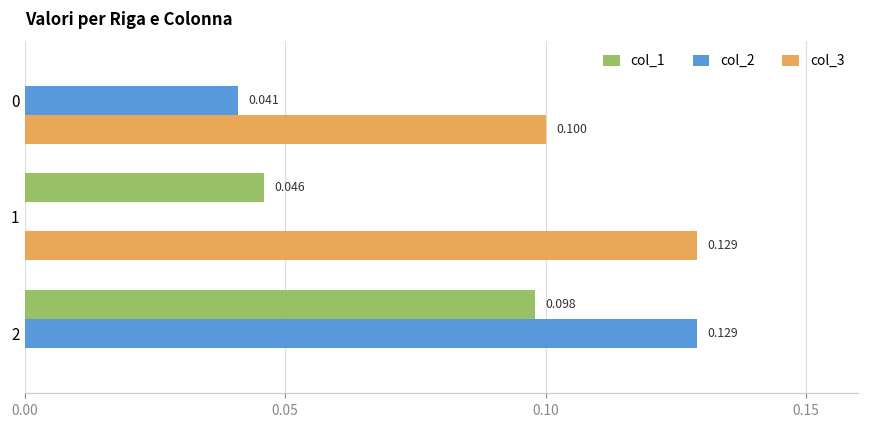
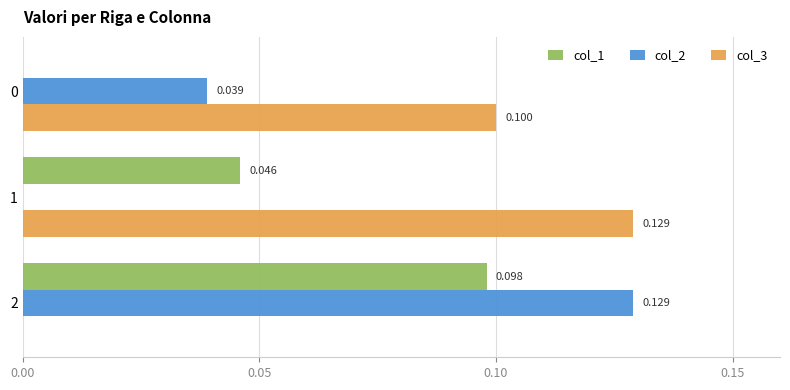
col_2, 0: 0.041 -> 0.039
